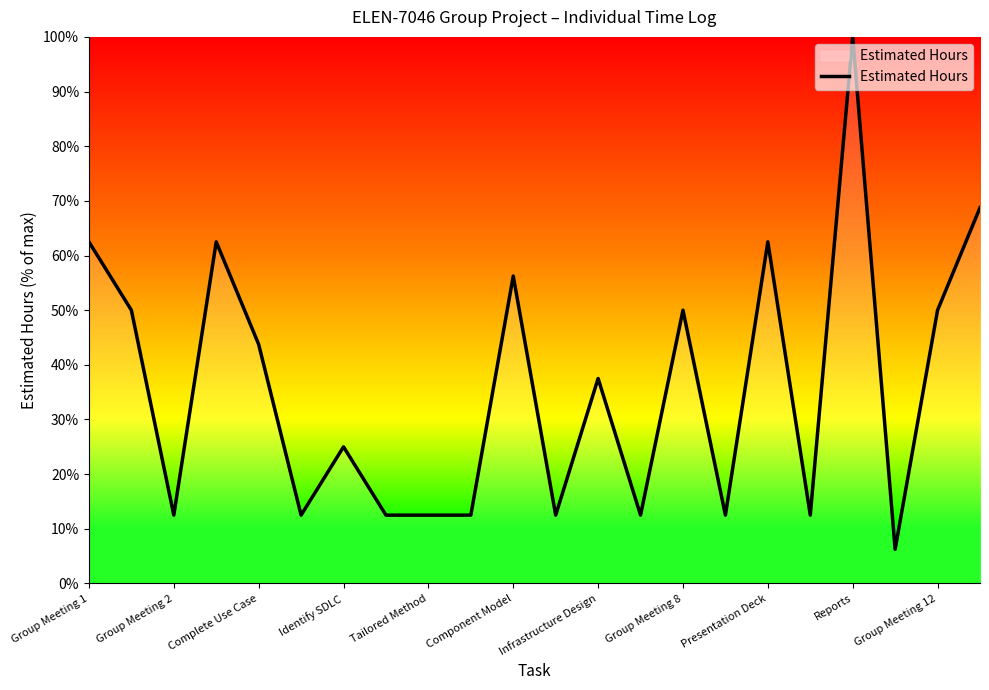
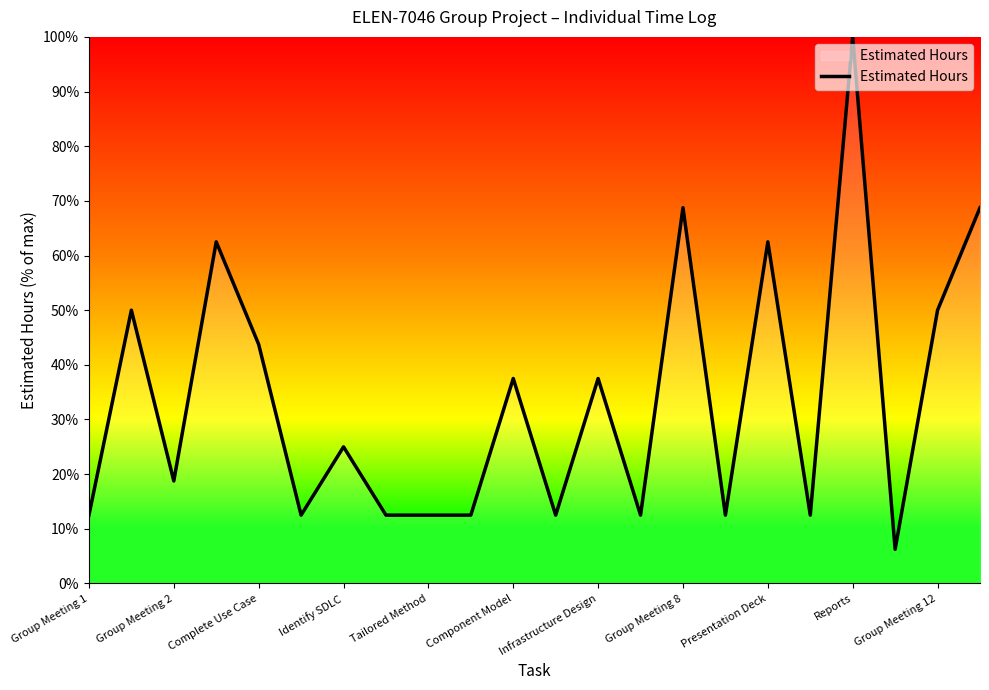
Group Meeting 1: 63% -> 13%
Group Meeting 2: 13% -> 19%
Component Model: 56% -> 38%
Group Meeting 8: 50% -> 69%
